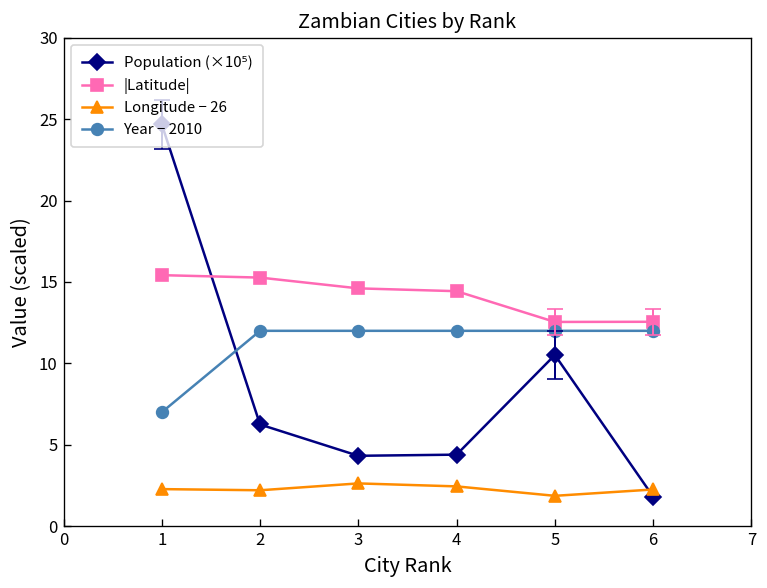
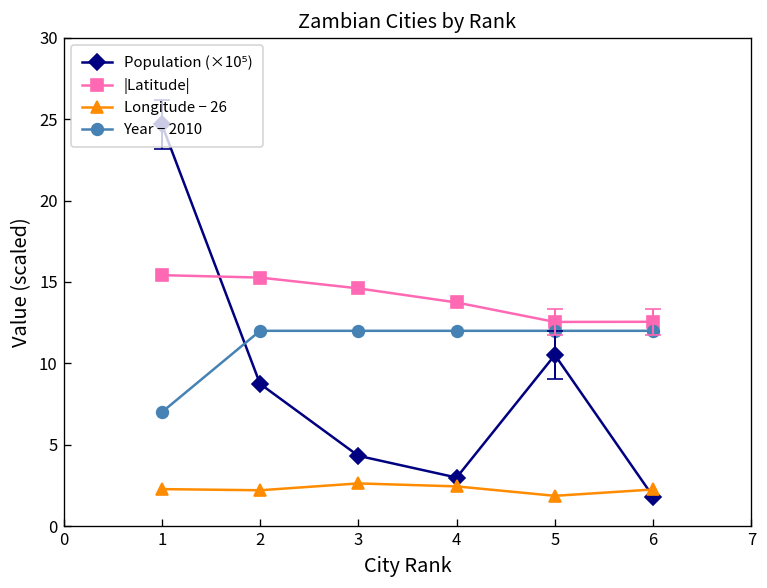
Population (×10⁵), 2: 6.3 -> 8.7
Population (×10⁵), 4: 4.4 -> 3.0
|Latitude|, 4: 14.4 -> 13.7
